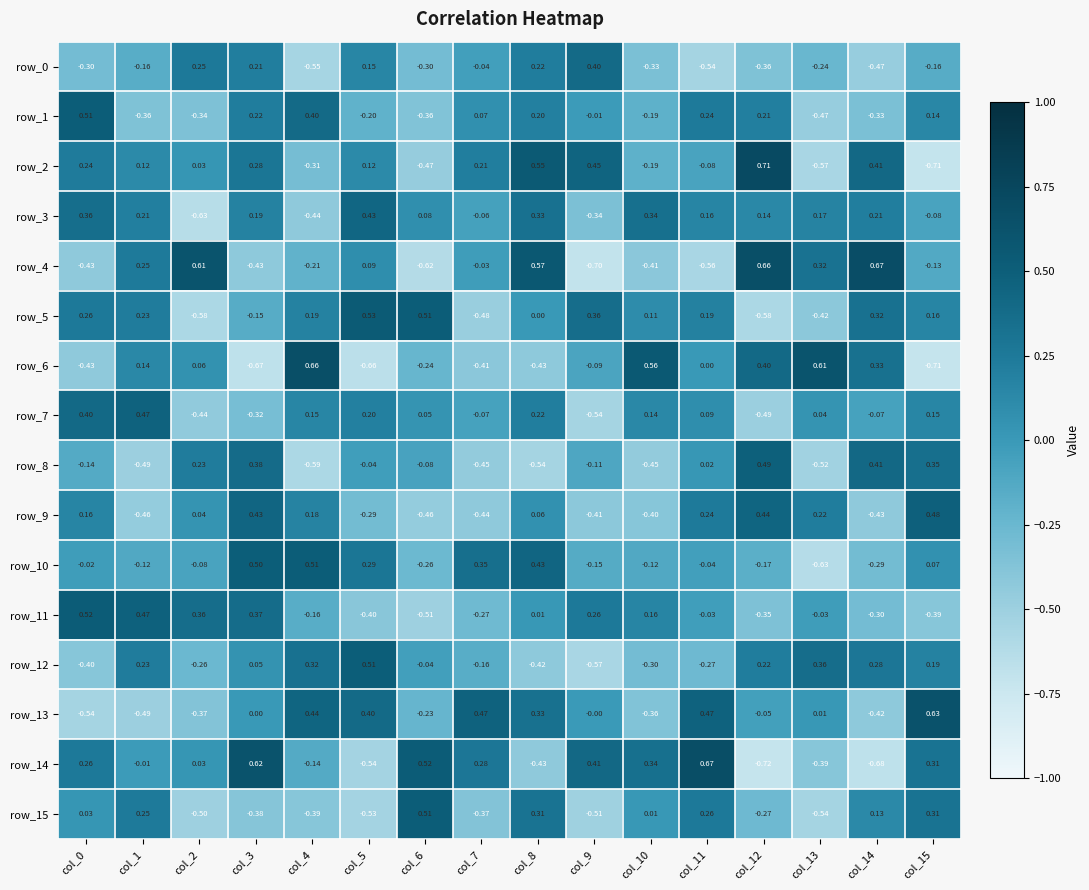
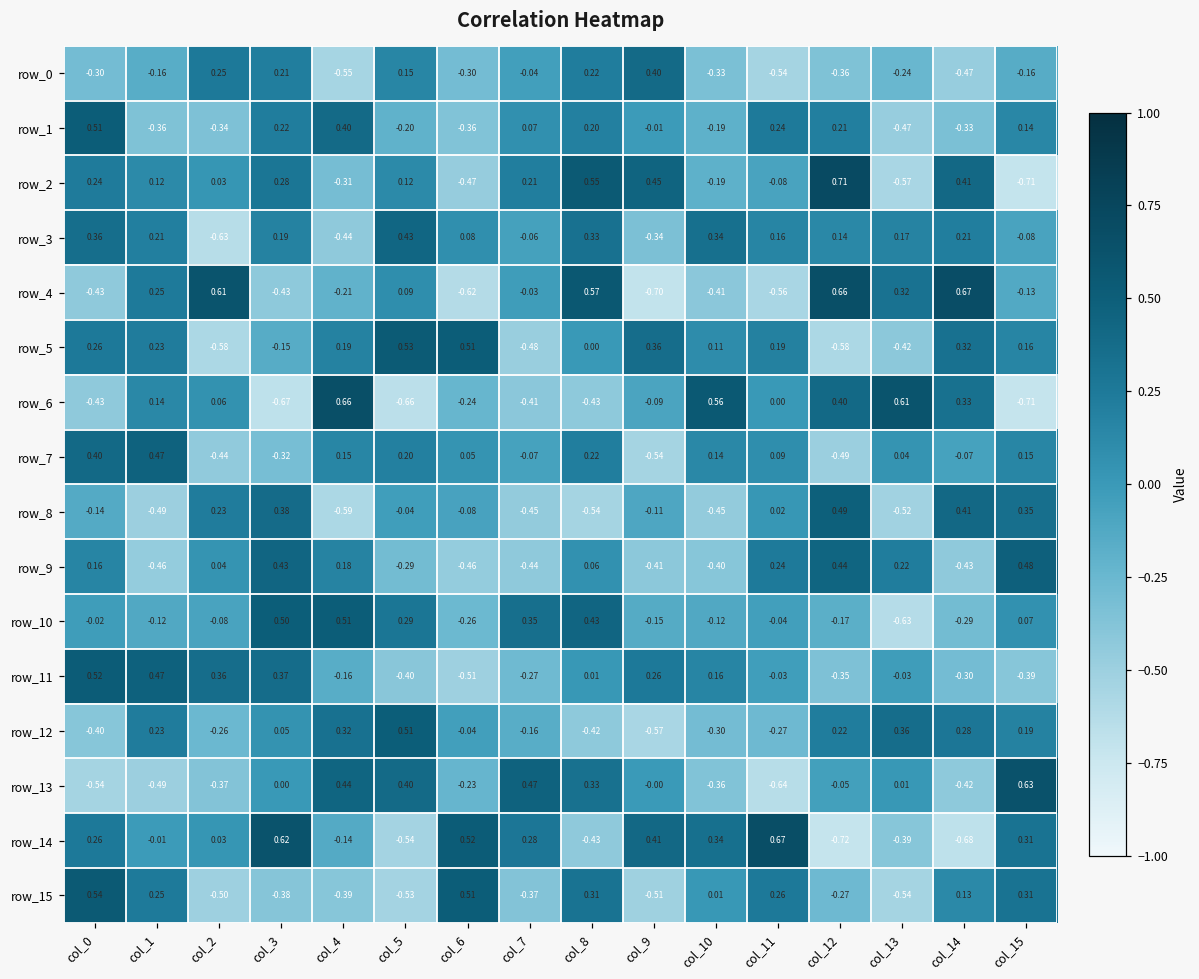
row_13, col_11: 0.47 -> -0.64
row_15, col_0: 0.03 -> 0.54
